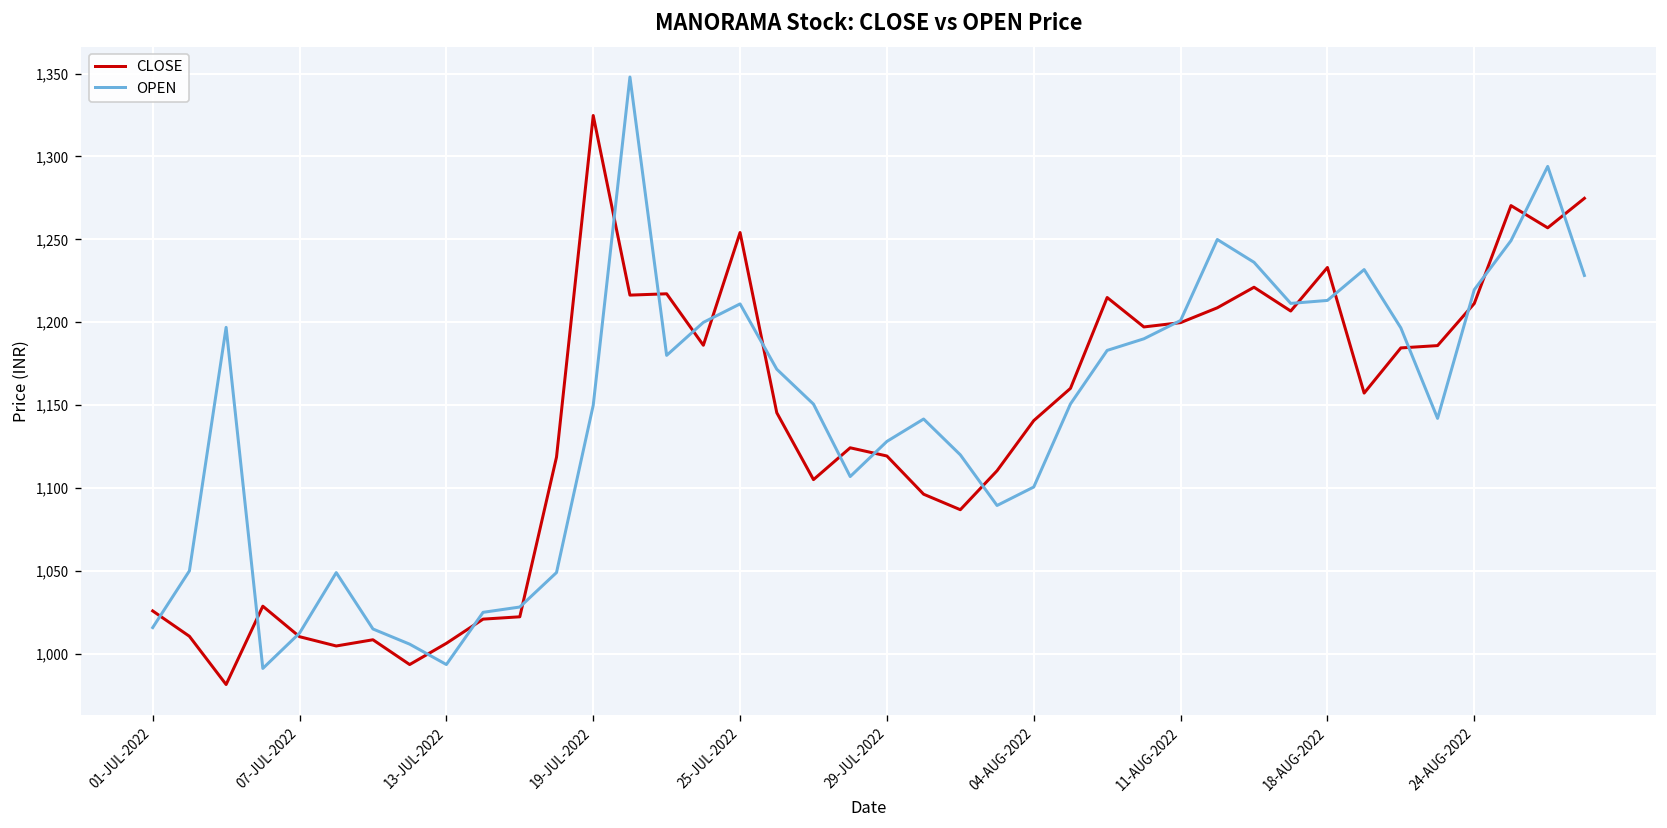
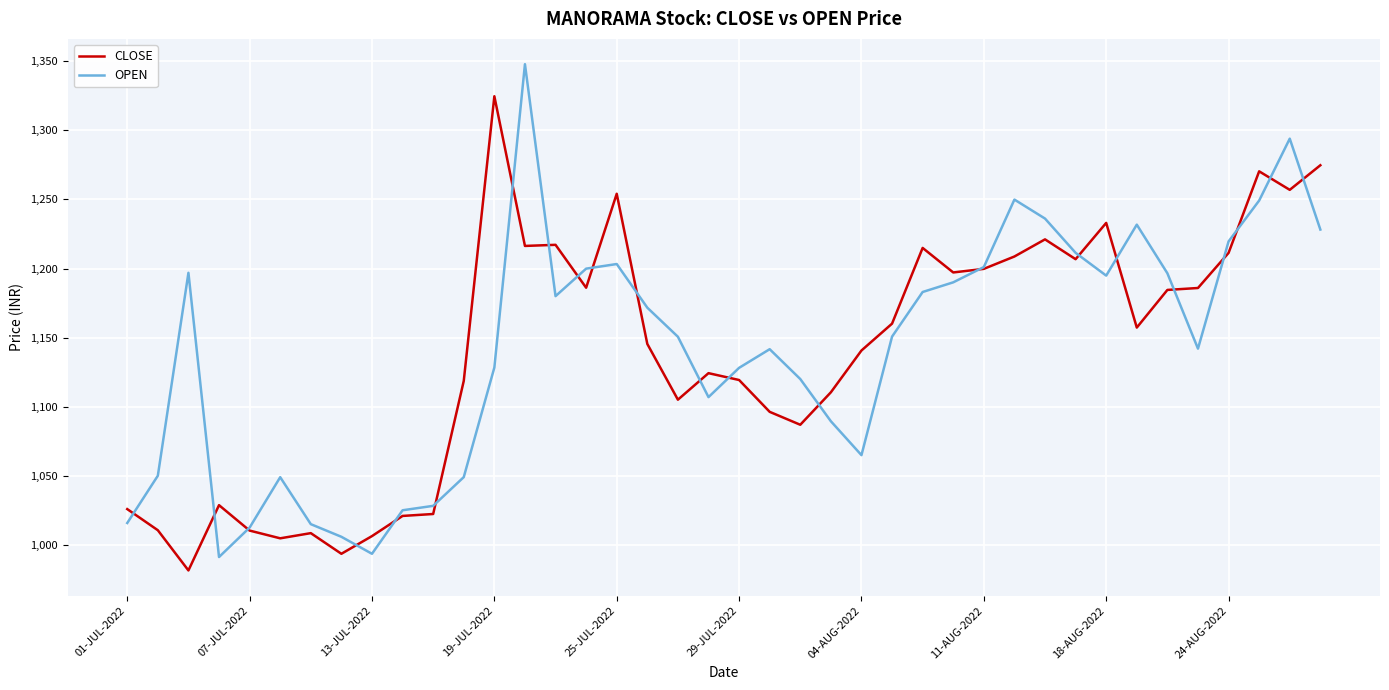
OPEN, 19-JUL-2022: 1,150 -> 1,128
OPEN, 25-JUL-2022: 1,211 -> 1,203
OPEN, 04-AUG-2022: 1,101 -> 1,065
OPEN, 18-AUG-2022: 1,213 -> 1,195
